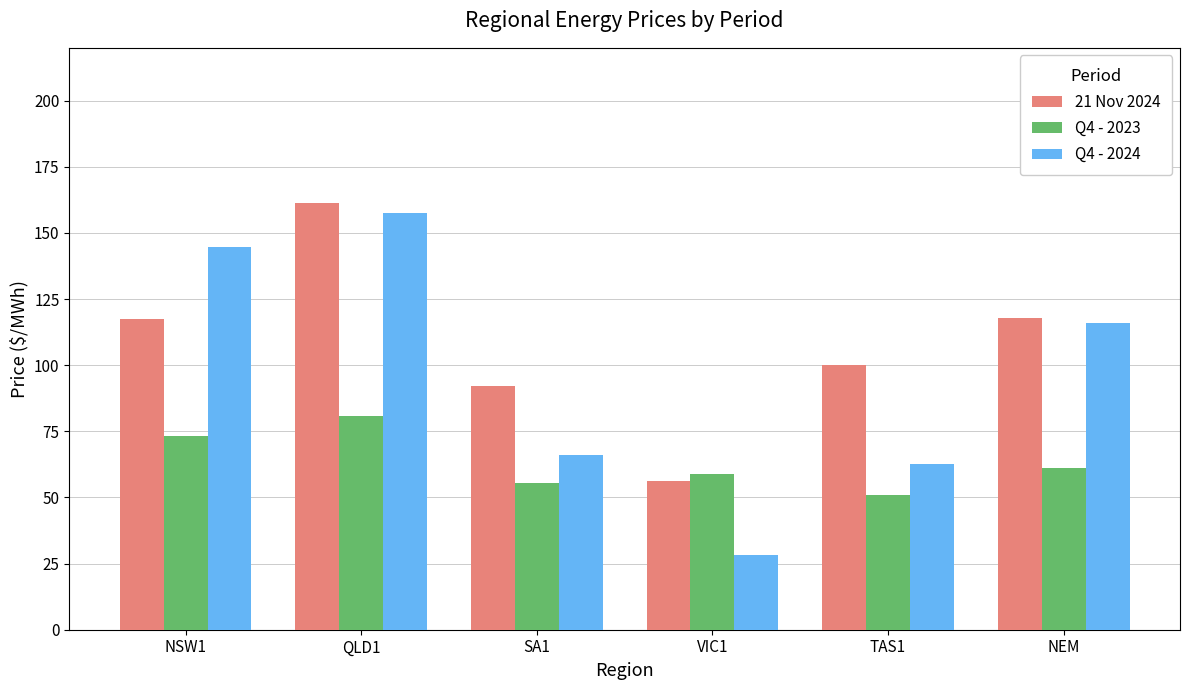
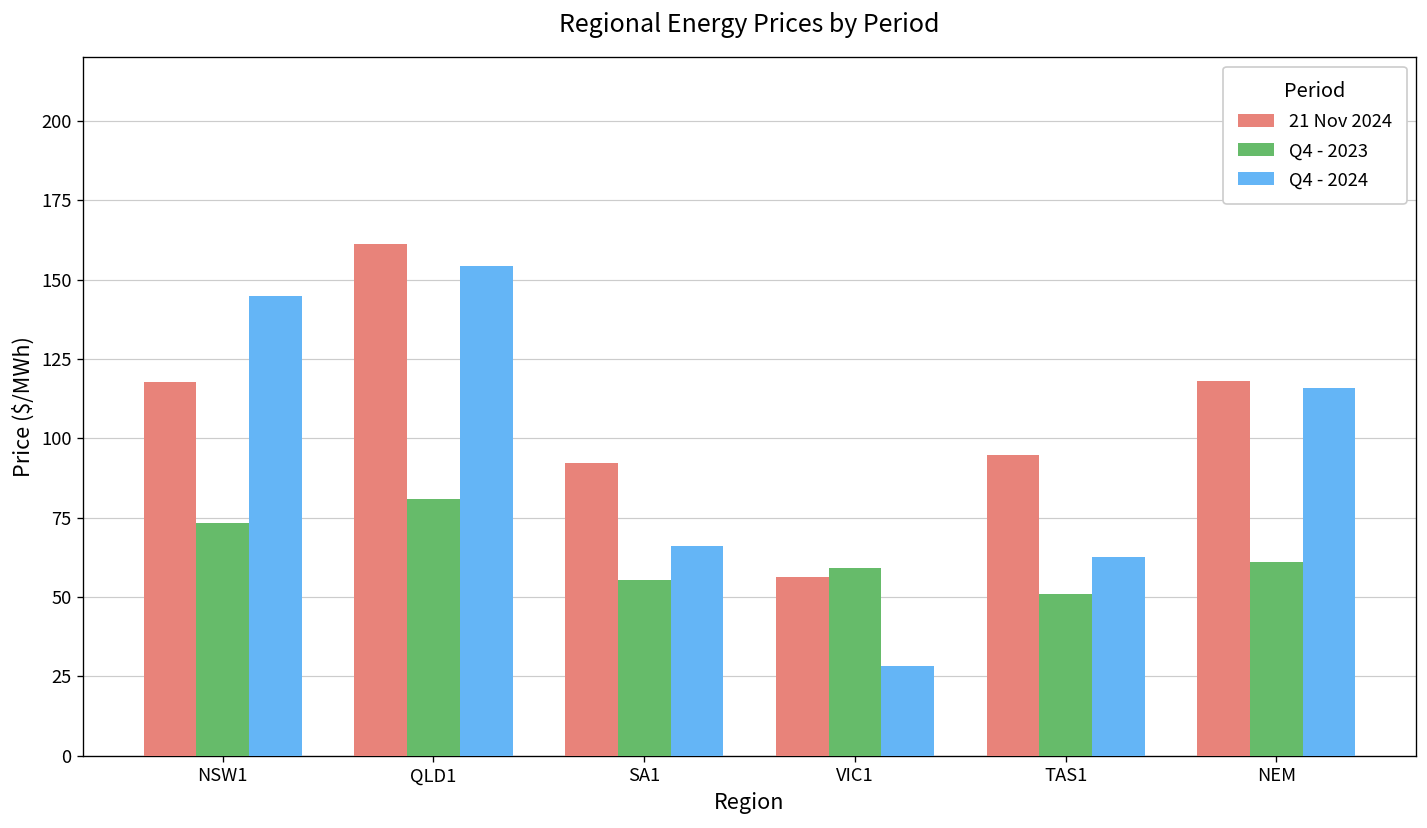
Q4 - 2024, QLD1: 158 -> 154
21 Nov 2024, TAS1: 100 -> 95
